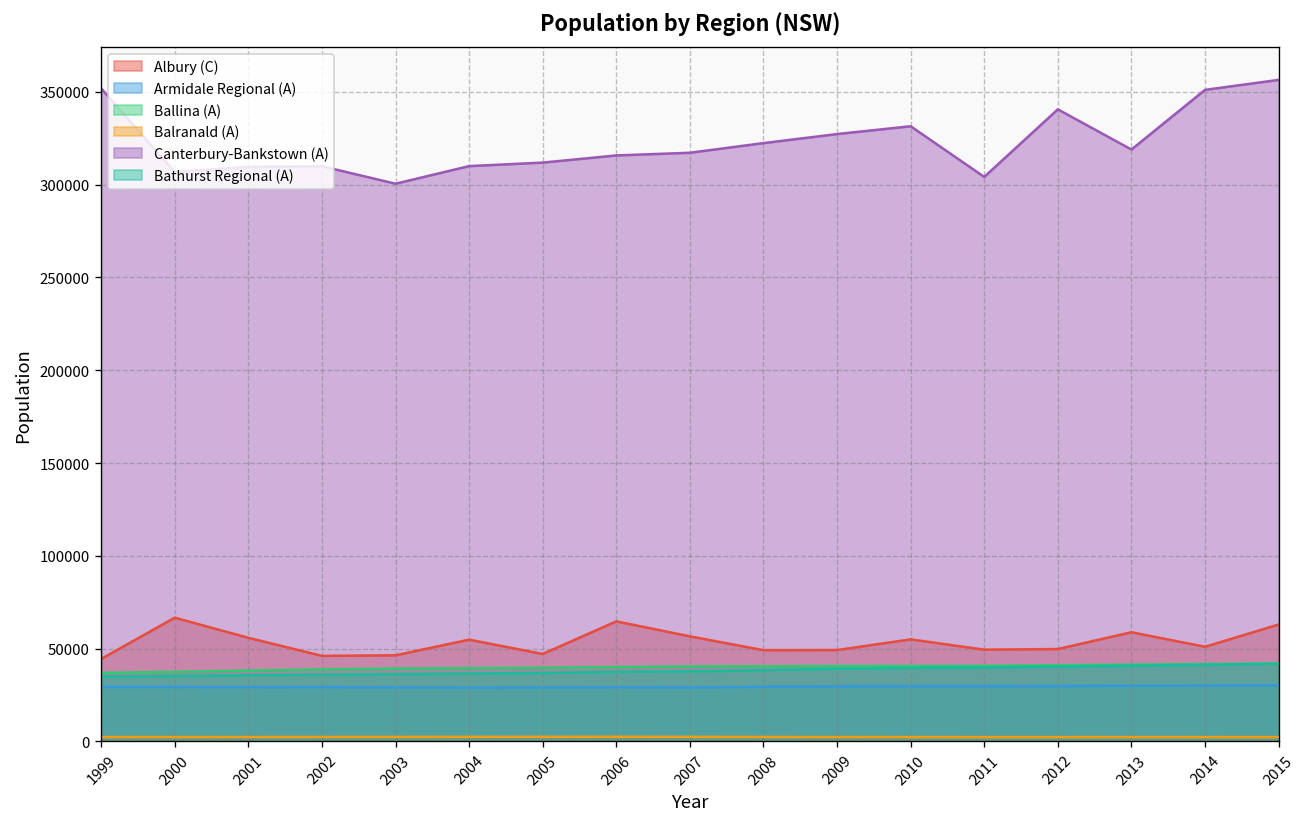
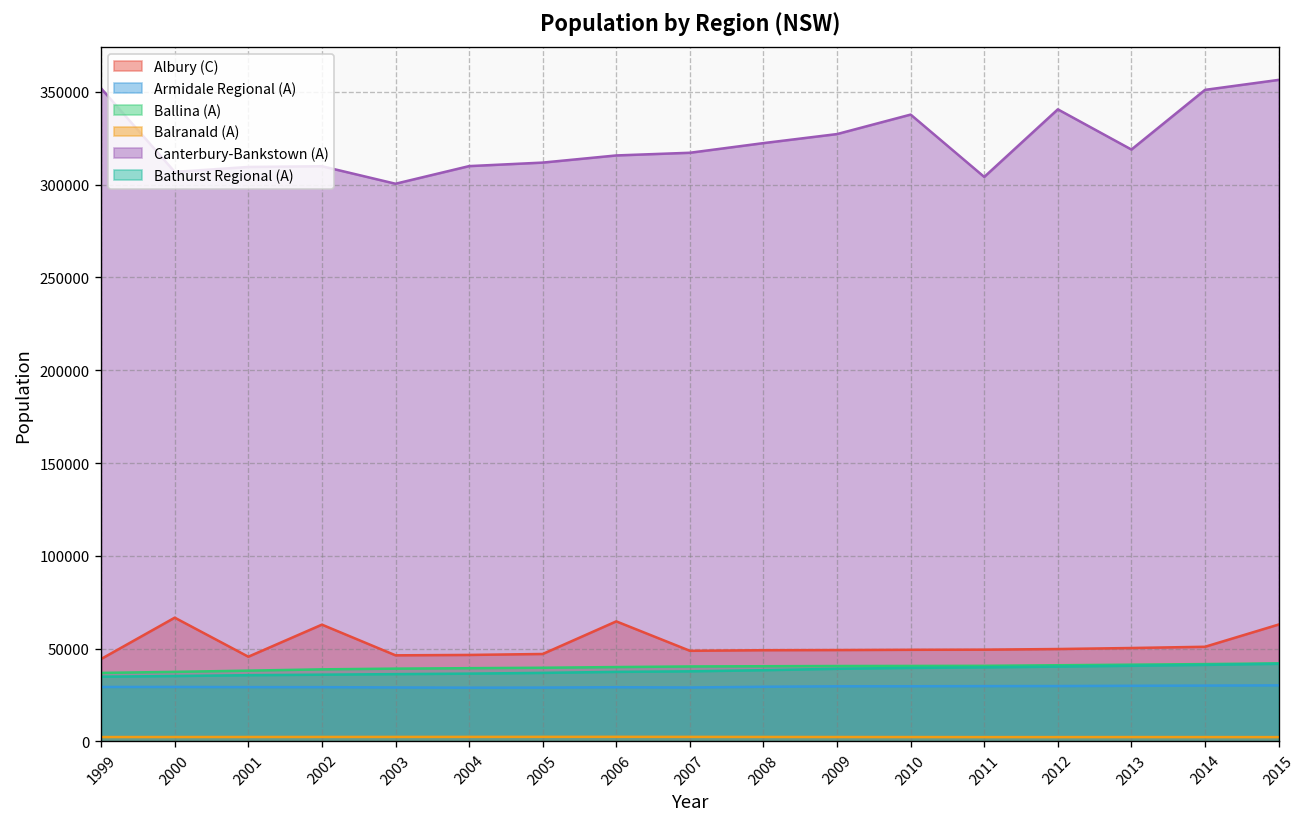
Albury (C), 2001: 56000 -> 46000
Albury (C), 2002: 46000 -> 63000
Albury (C), 2004: 55000 -> 47000
Albury (C), 2007: 57000 -> 49000
Albury (C), 2010: 55000 -> 49000
Canterbury-Bankstown (A), 2010: 331000 -> 338000
Albury (C), 2013: 59000 -> 50000
